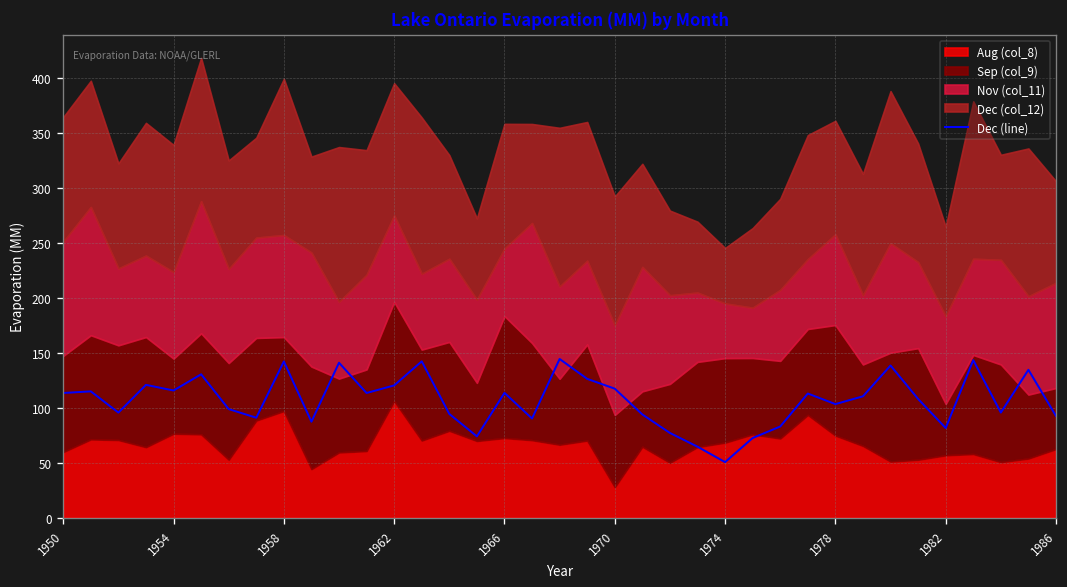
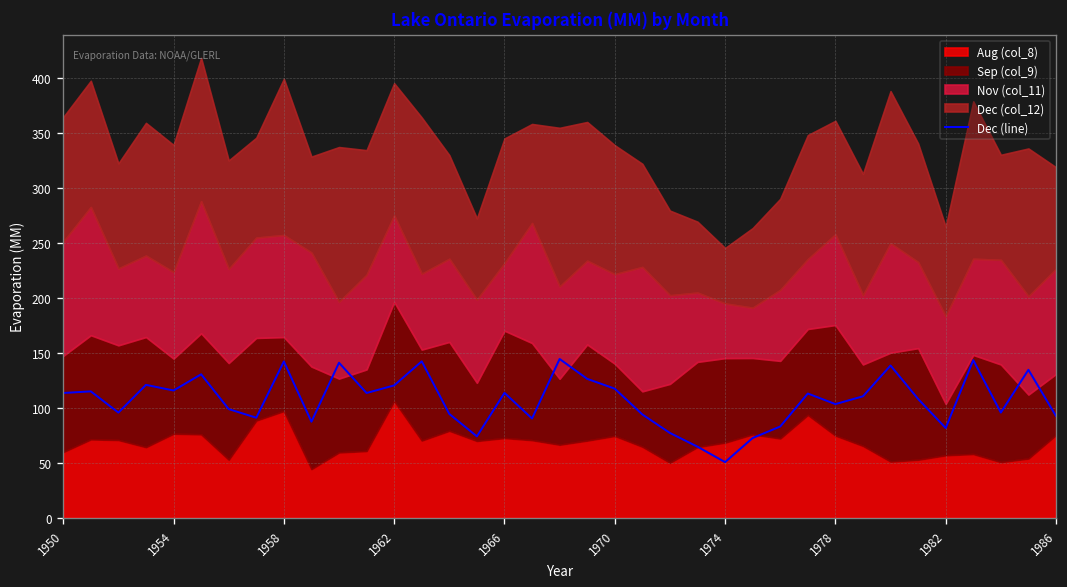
Sep (col_9), 1966: 110 -> 100
Aug (col_8), 1970: 30 -> 70
Aug (col_8), 1986: 60 -> 80
